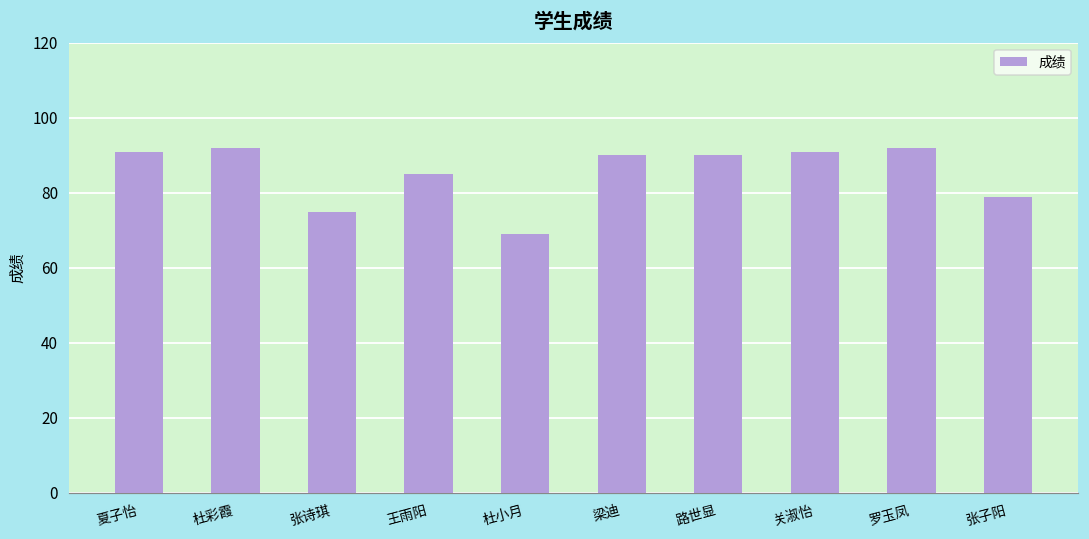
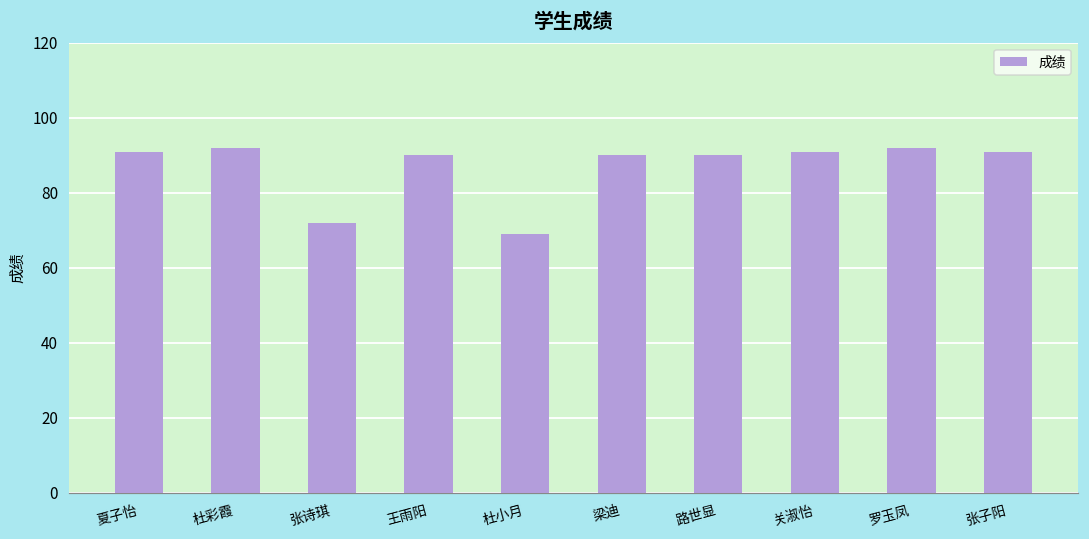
张诗琪: 75 -> 72
王雨阳: 85 -> 90
张子阳: 79 -> 91
